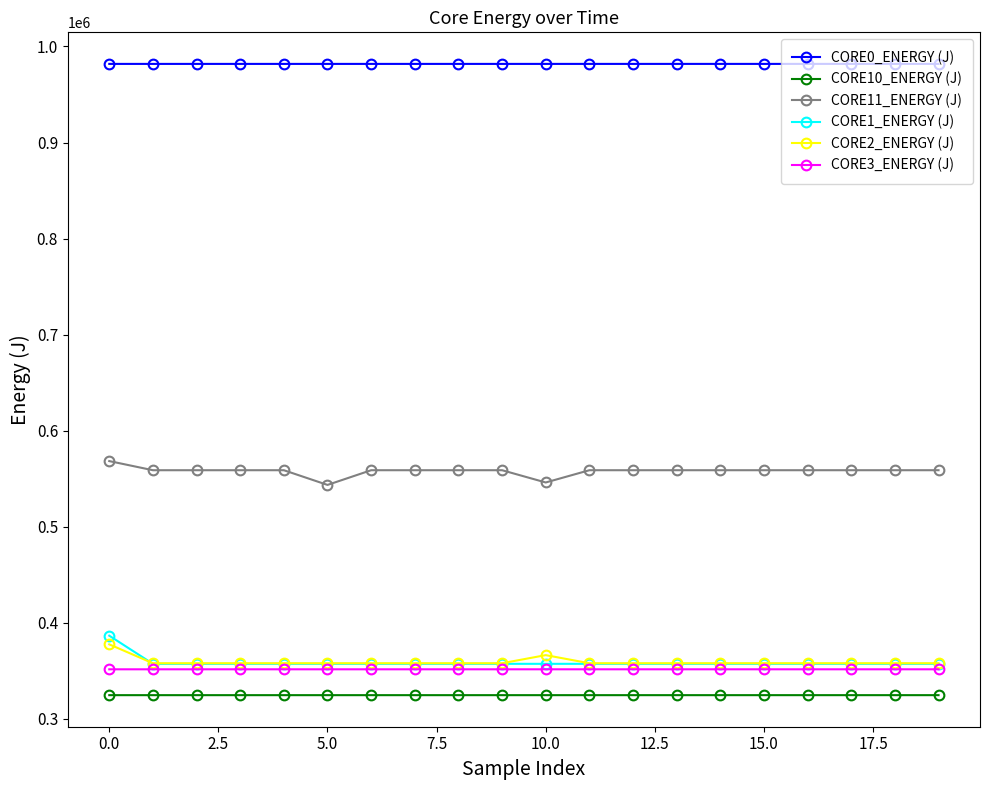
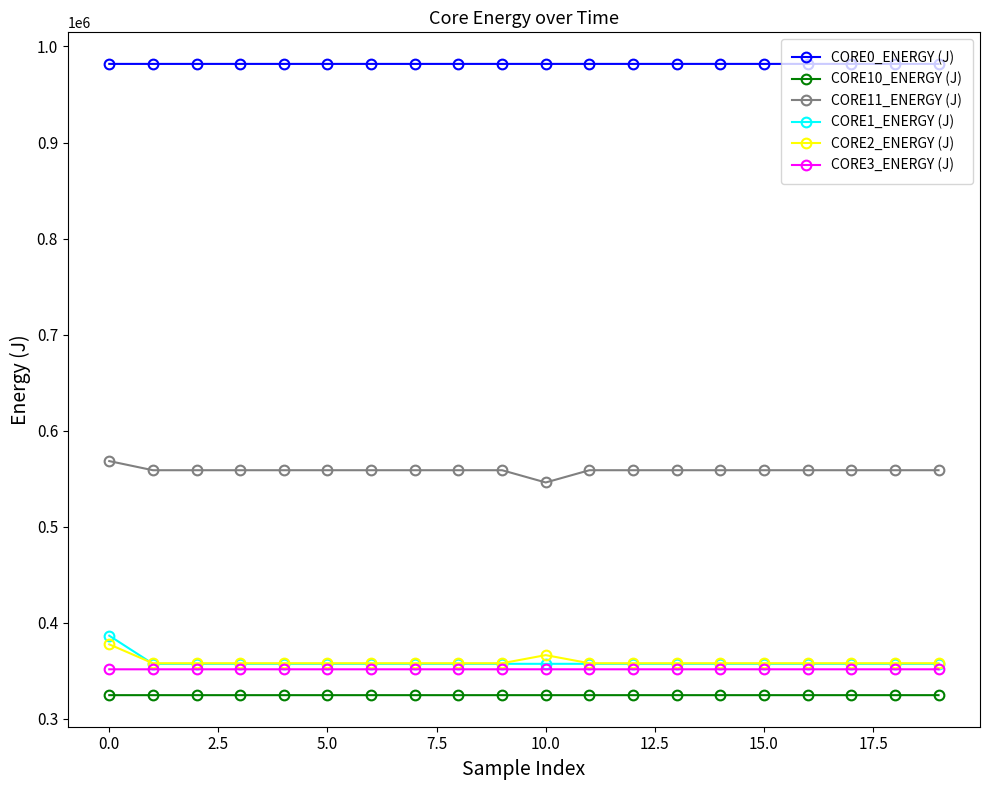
CORE11_ENERGY (J), 5.0: 540000 -> 560000
